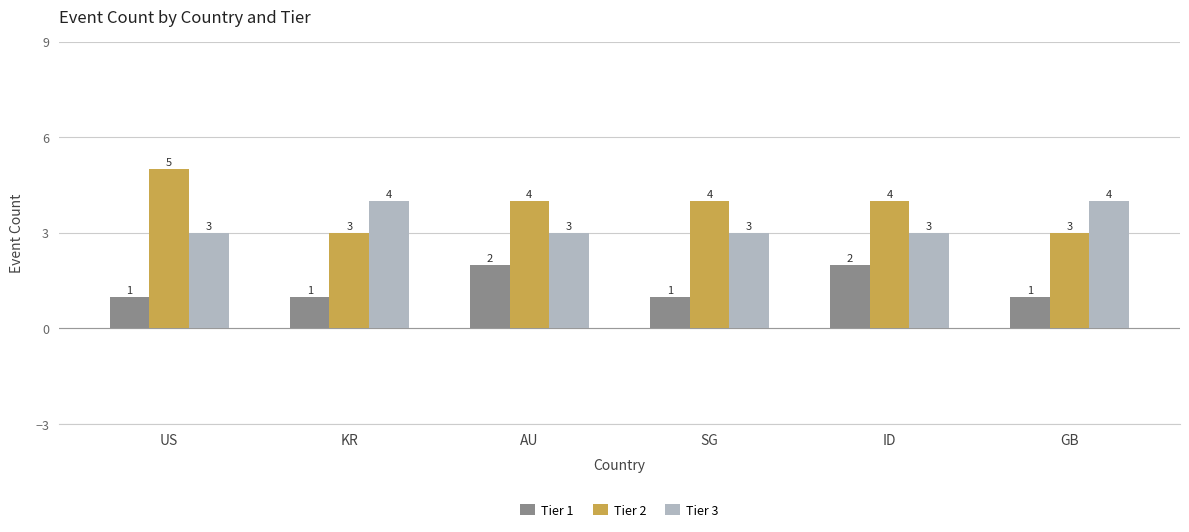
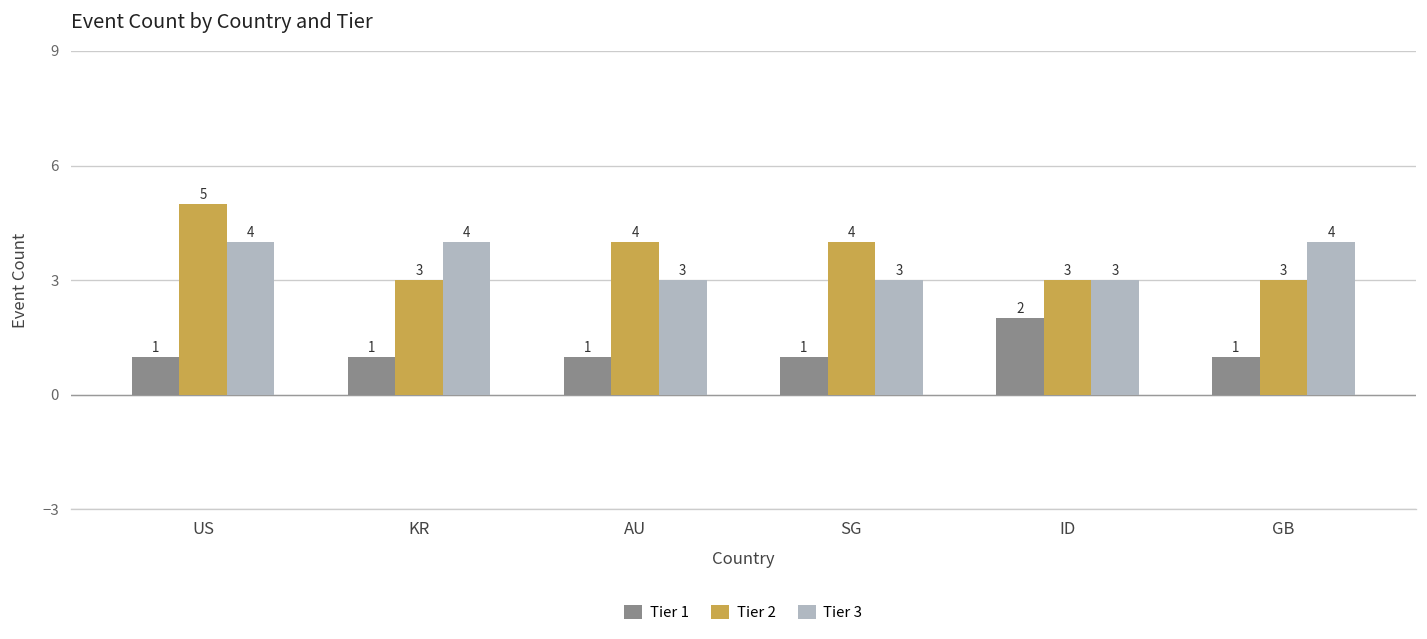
Tier 3, US: 3 -> 4
Tier 1, AU: 2 -> 1
Tier 2, ID: 4 -> 3
